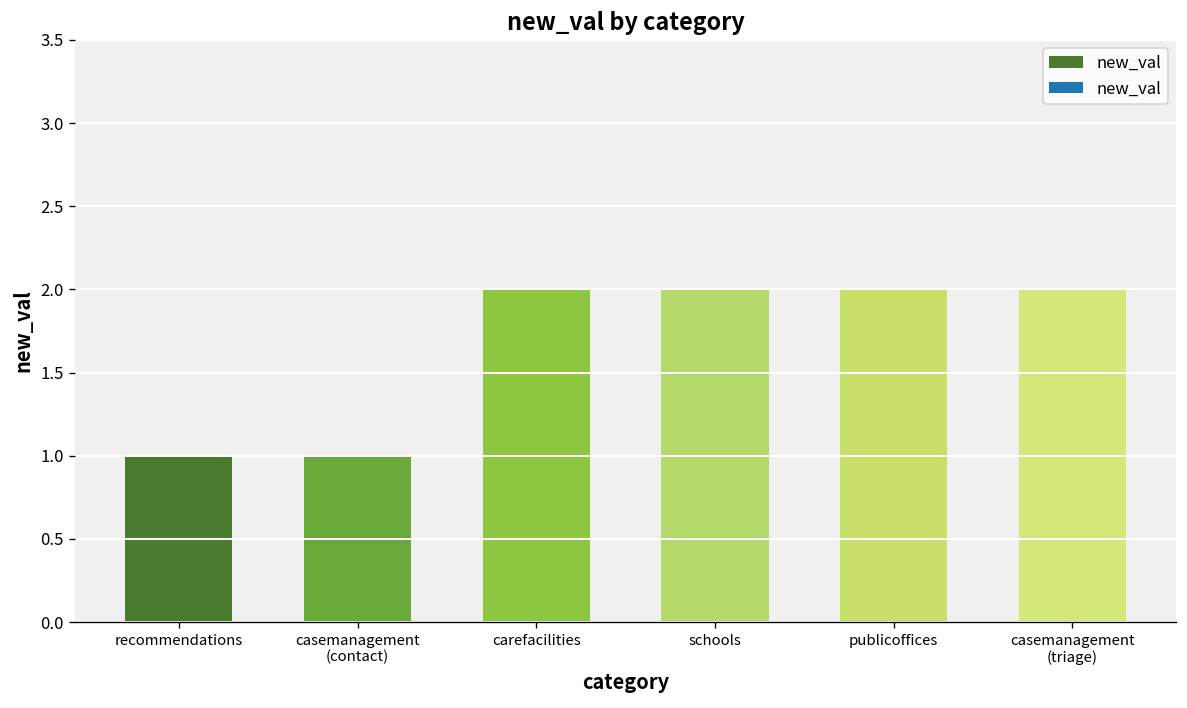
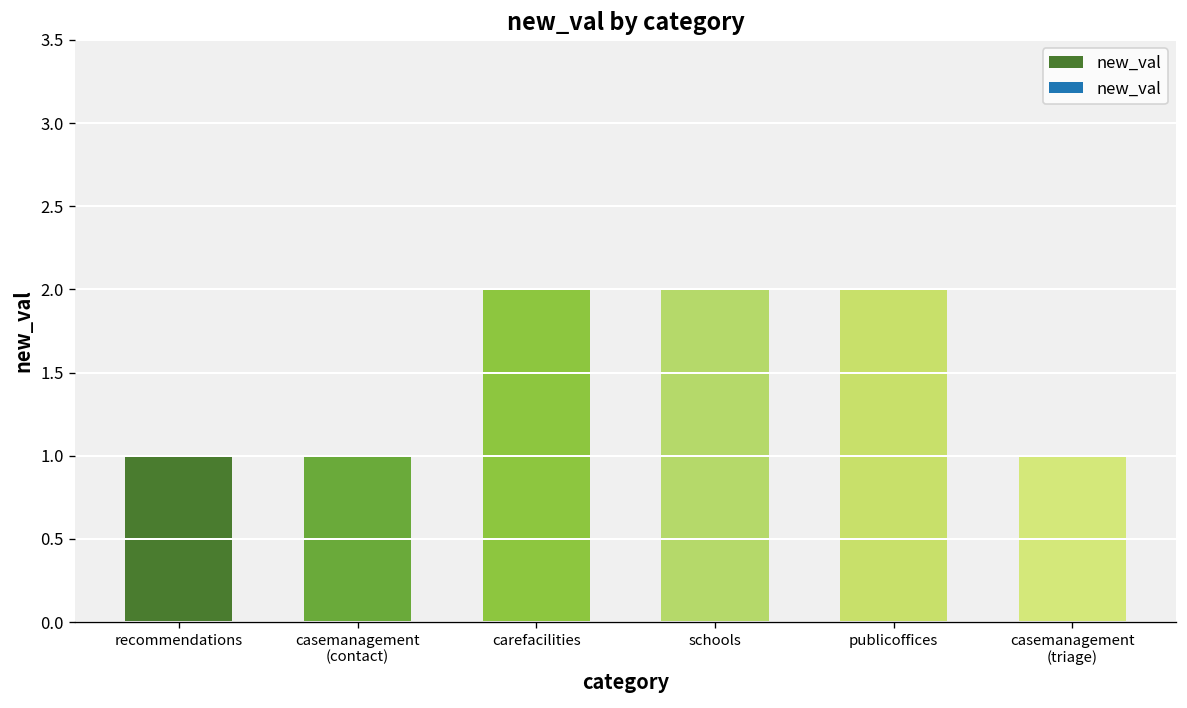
casemanagement (triage): 2 -> 1
